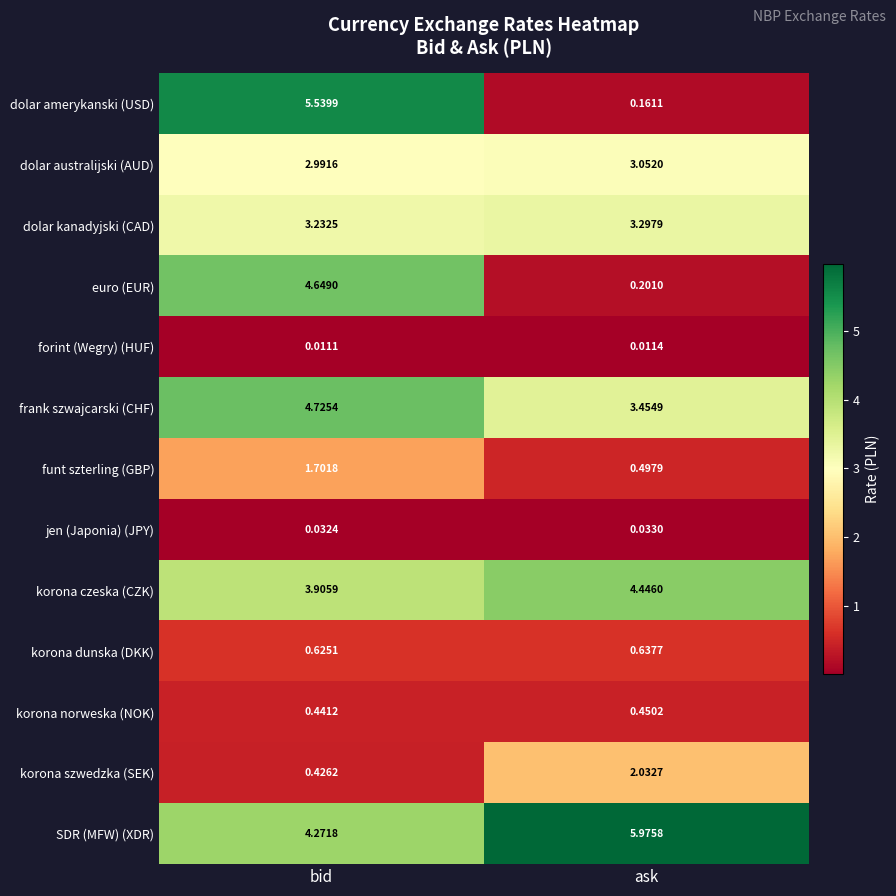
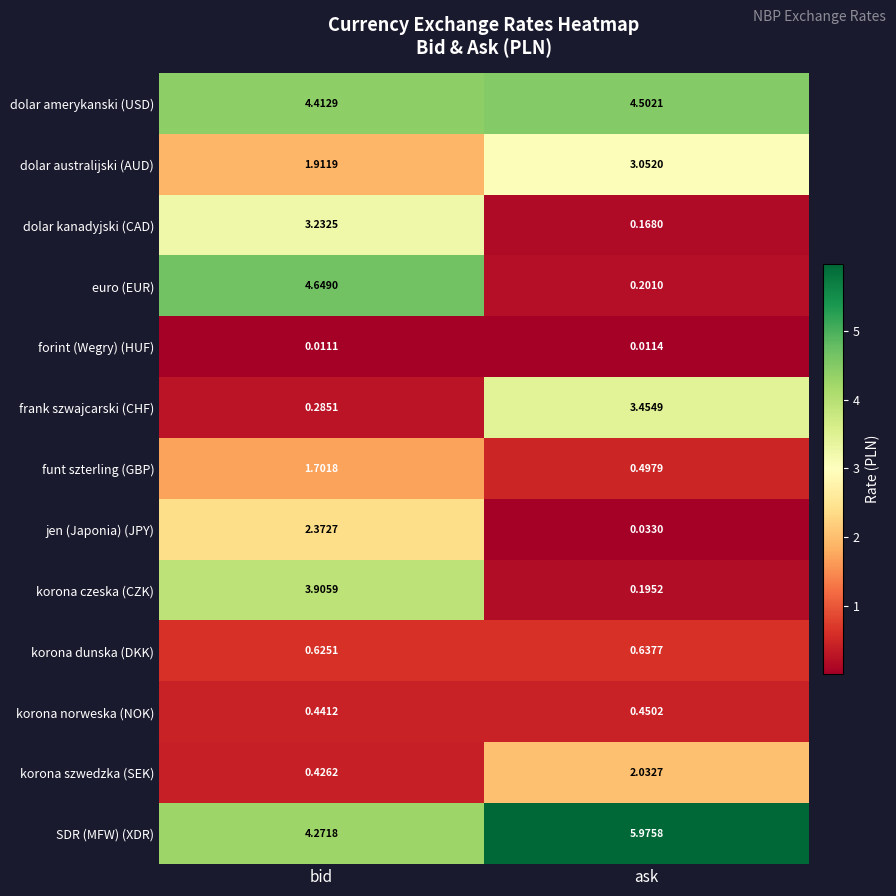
dolar amerykanski (USD), bid: 5.5399 -> 4.4129
dolar amerykanski (USD), ask: 0.1611 -> 4.5021
dolar australijski (AUD), bid: 2.9916 -> 1.9119
dolar kanadyjski (CAD), ask: 3.2979 -> 0.1680
frank szwajcarski (CHF), bid: 4.7254 -> 0.2851
jen (Japonia) (JPY), bid: 0.0324 -> 2.3727
korona czeska (CZK), ask: 4.4460 -> 0.1952
